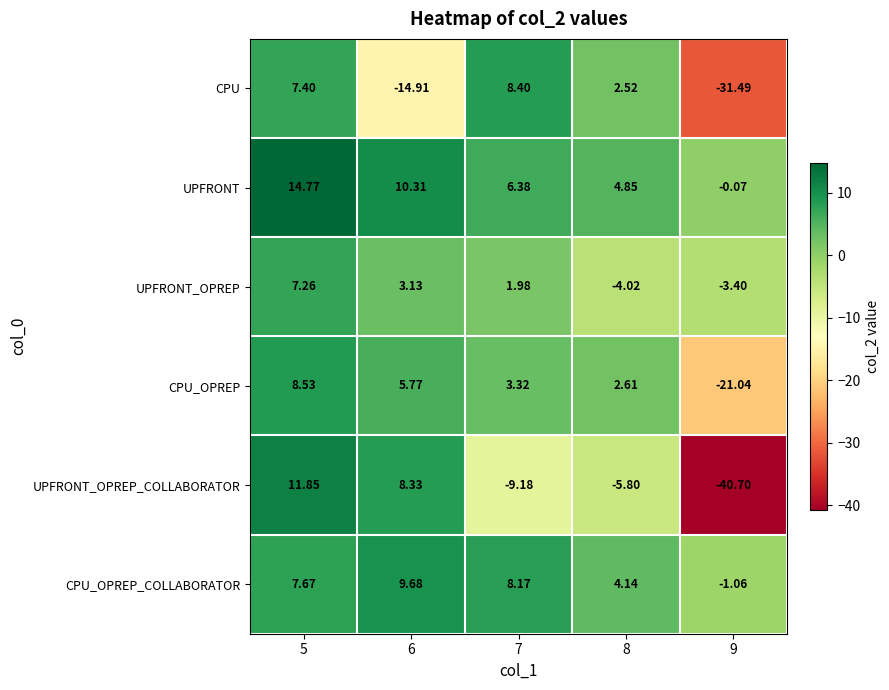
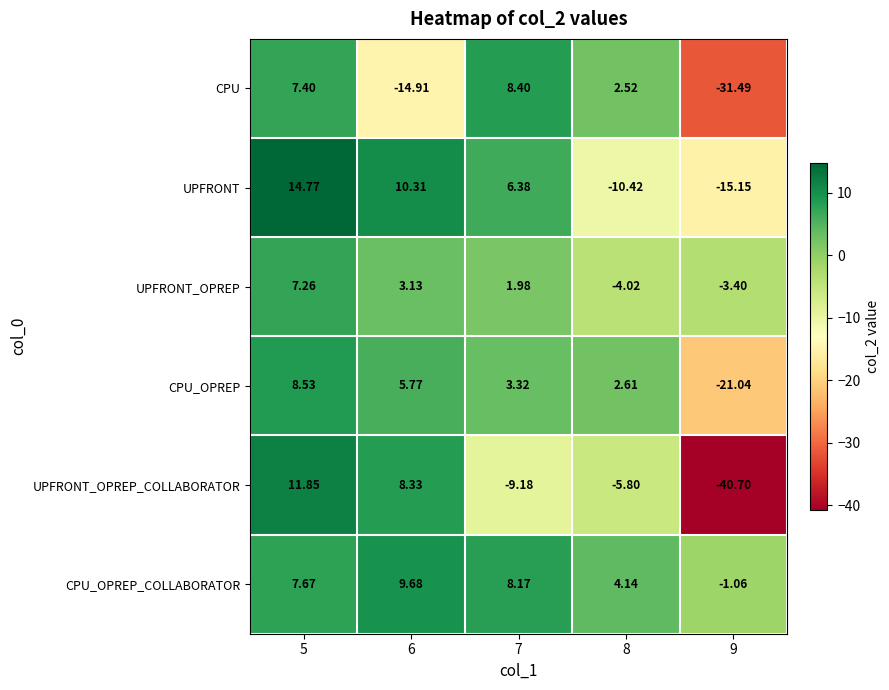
UPFRONT, 8: 4.85 -> -10.42
UPFRONT, 9: -0.07 -> -15.15
